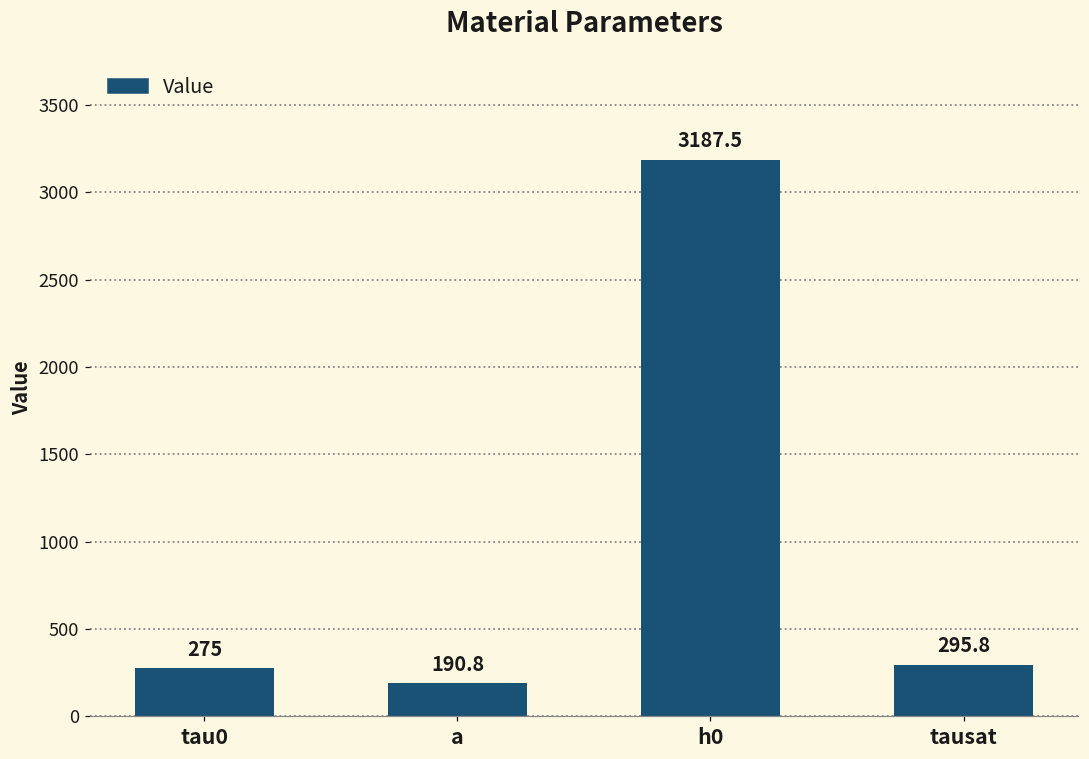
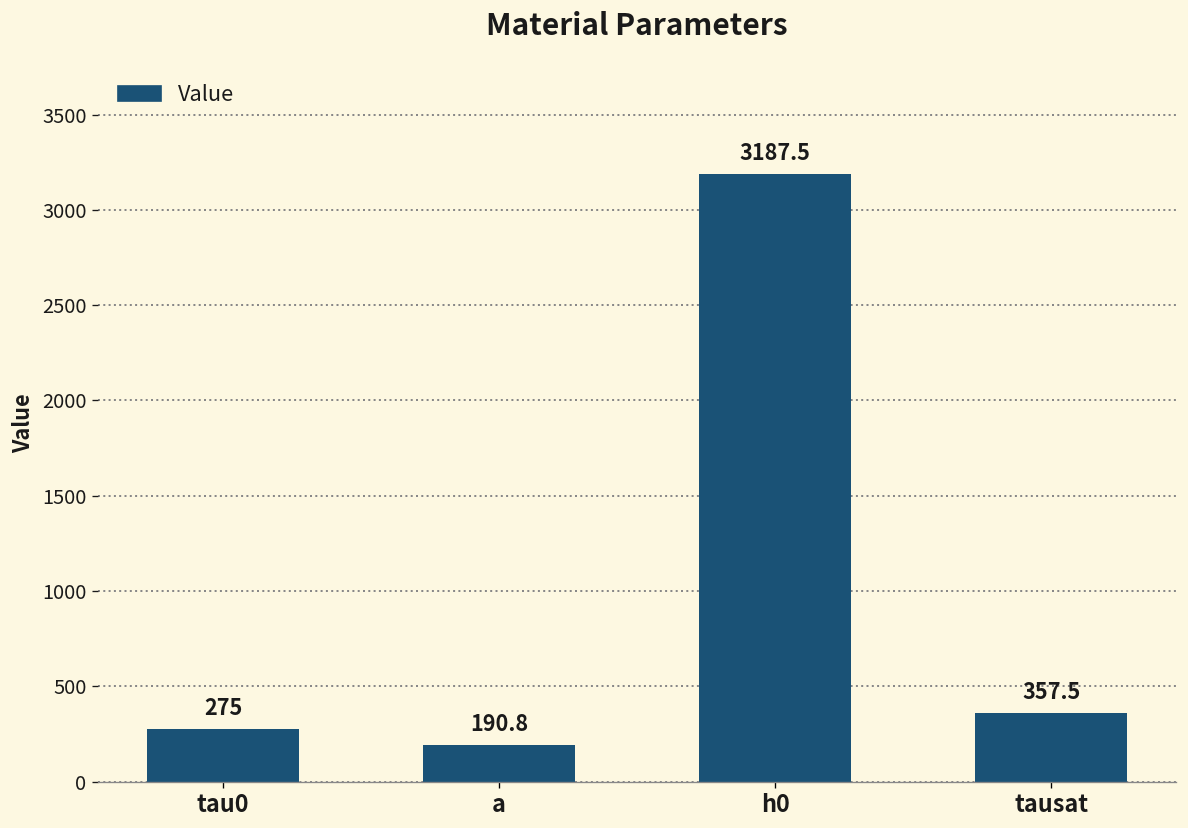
tausat: 295.8 -> 357.5
